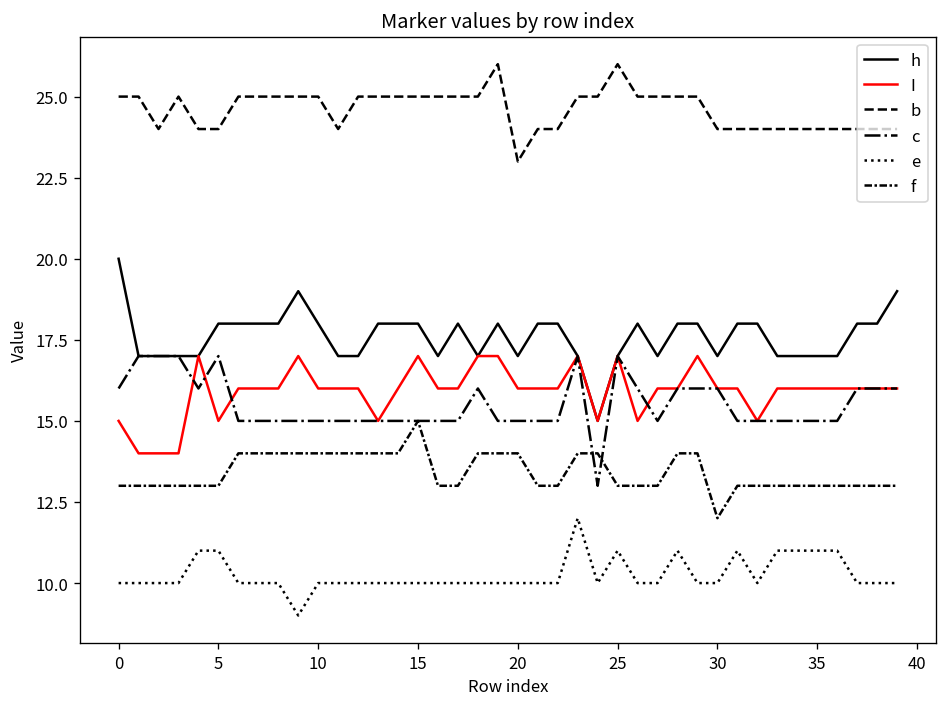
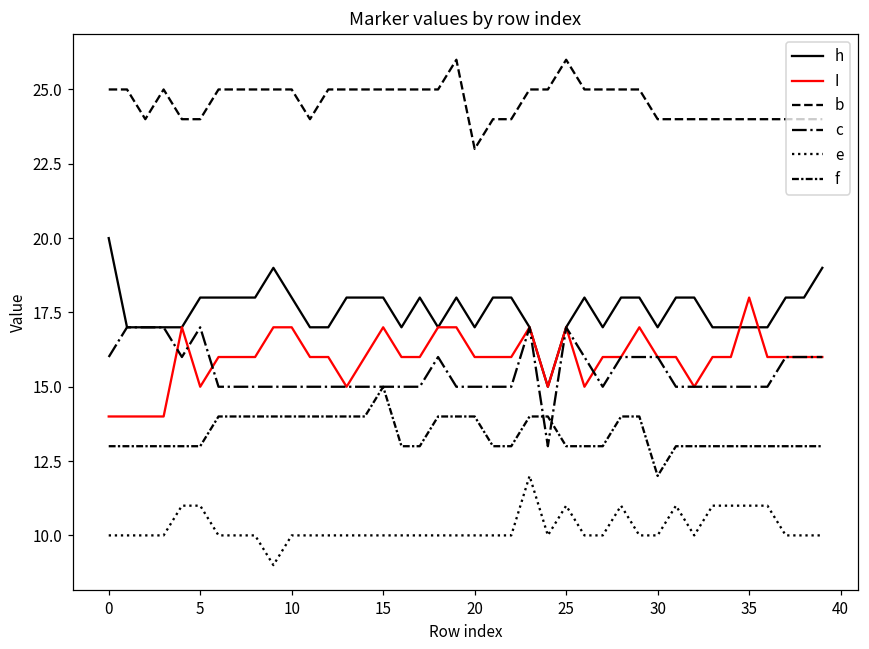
I, 0: 15 -> 14
I, 10: 16 -> 17
I, 35: 16 -> 18
